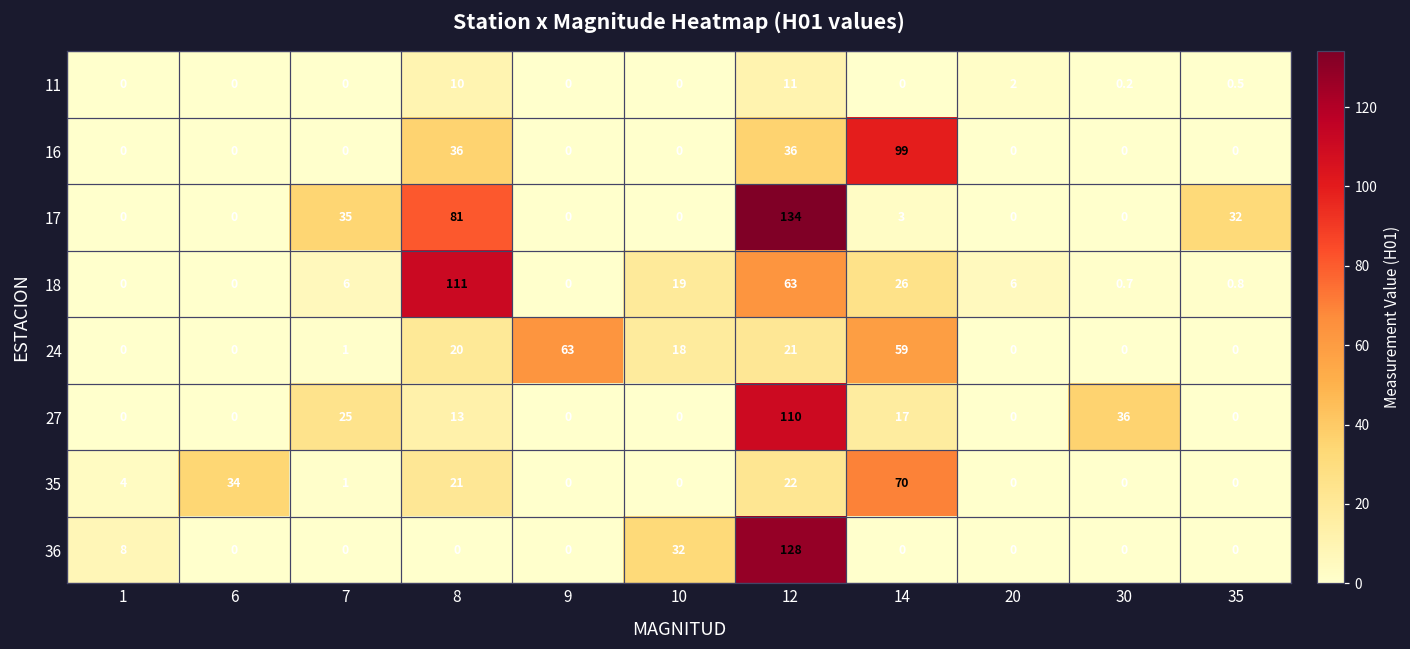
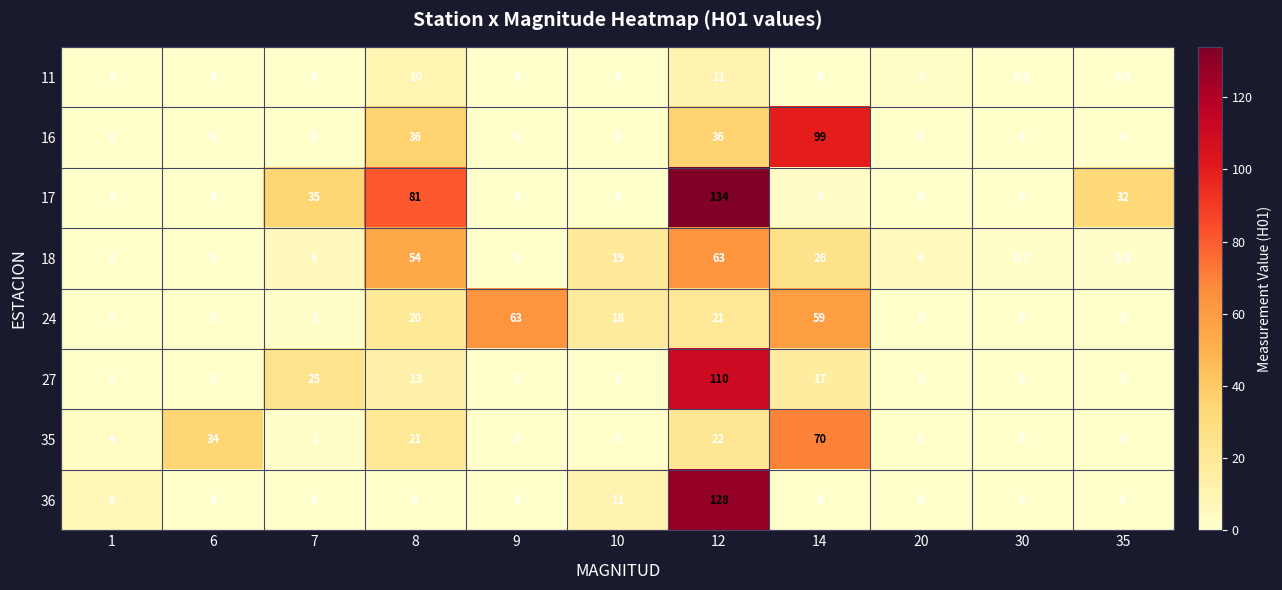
18, 8: 111 -> 54
27, 30: 36 -> 0
36, 10: 32 -> 11
